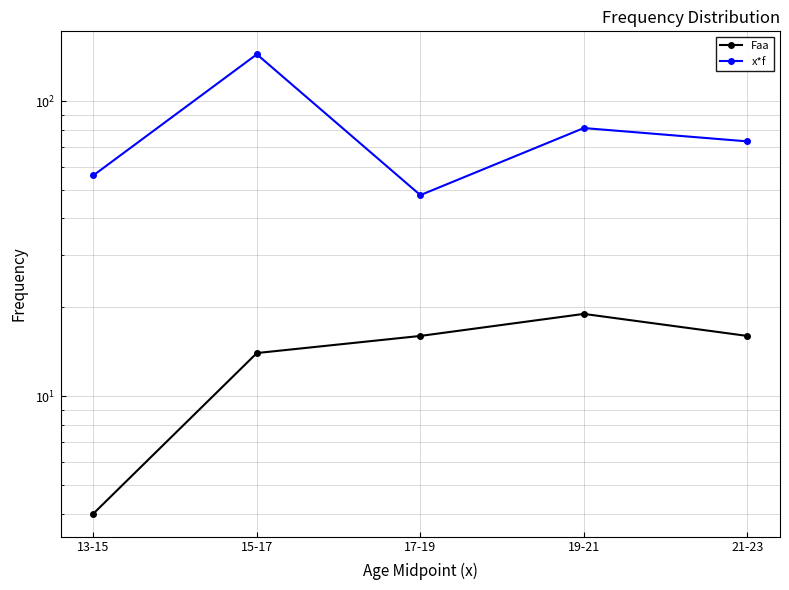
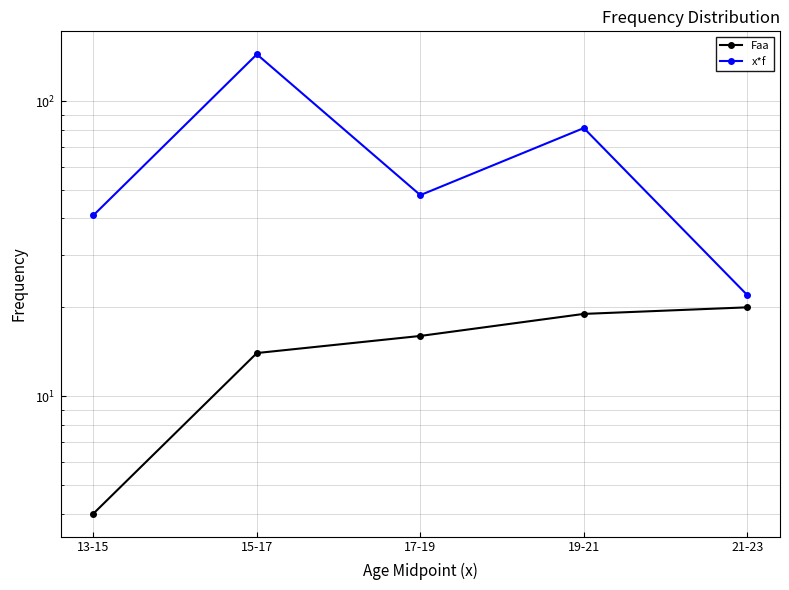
x*f, 13-15: 56 -> 41
Faa, 21-23: 16 -> 20
x*f, 21-23: 73 -> 22
